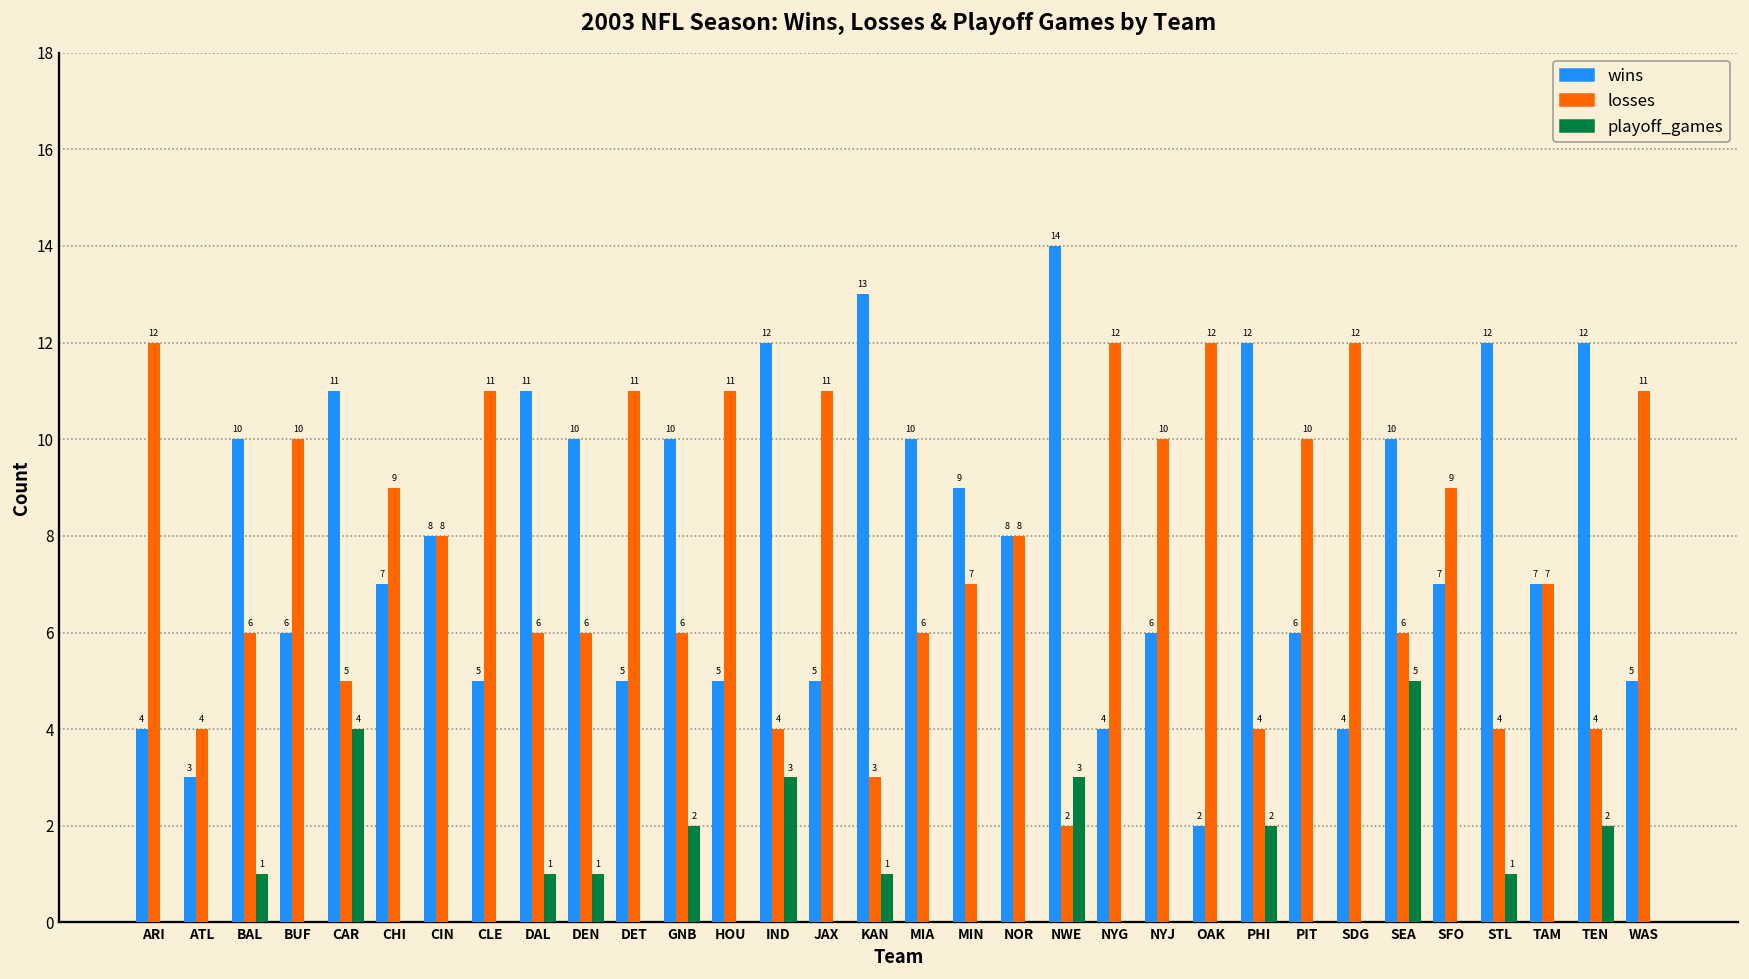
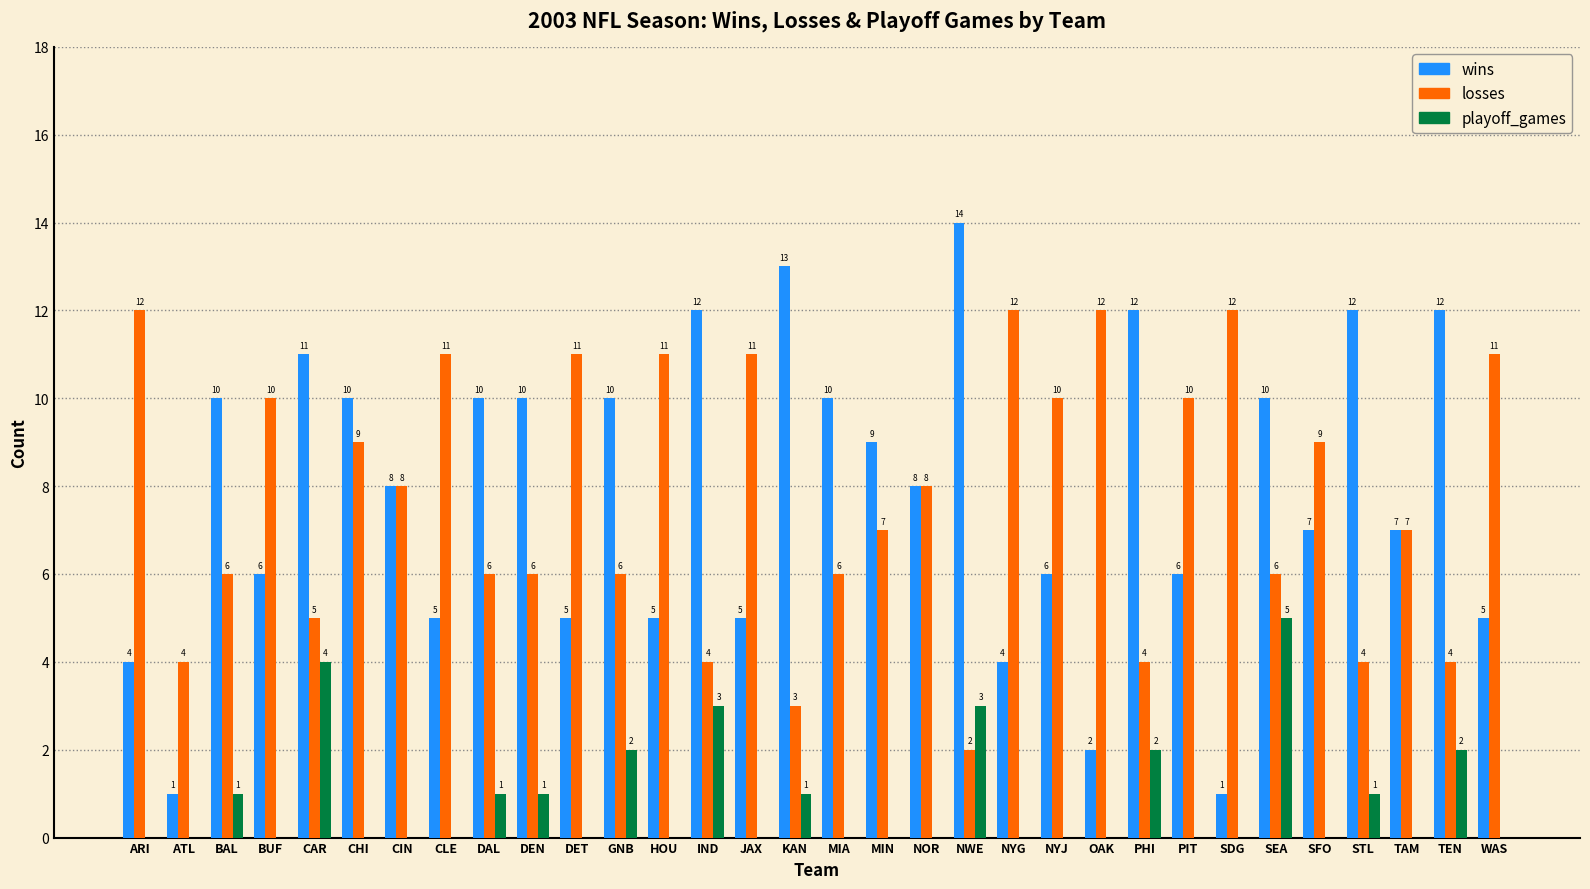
wins, ATL: 3 -> 1
wins, CHI: 7 -> 10
wins, DAL: 11 -> 10
wins, SDG: 4 -> 1
